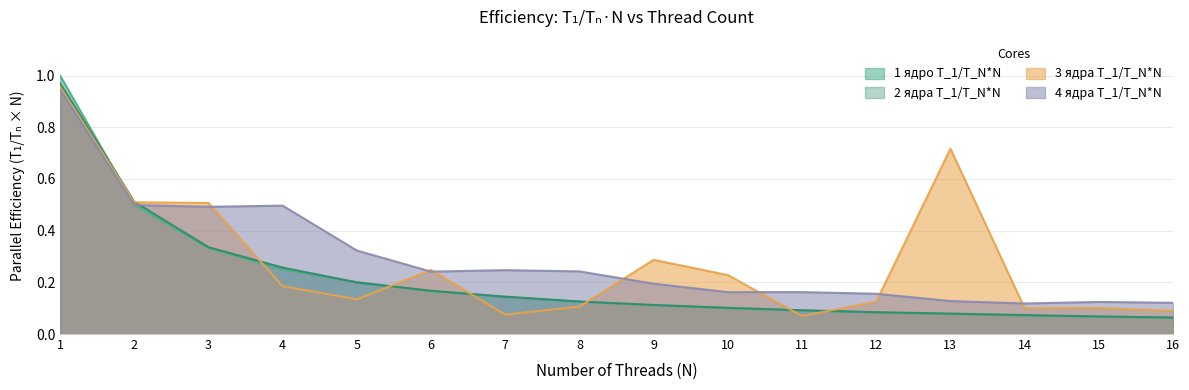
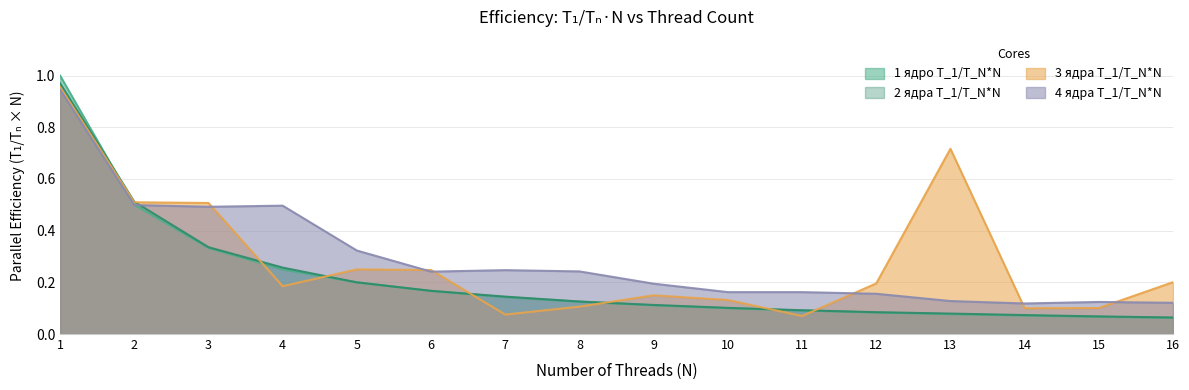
3 ядра T_1/T_N*N, 5: 0.13 -> 0.25
3 ядра T_1/T_N*N, 9: 0.29 -> 0.15
3 ядра T_1/T_N*N, 10: 0.23 -> 0.13
3 ядра T_1/T_N*N, 12: 0.13 -> 0.20
3 ядра T_1/T_N*N, 16: 0.09 -> 0.20
